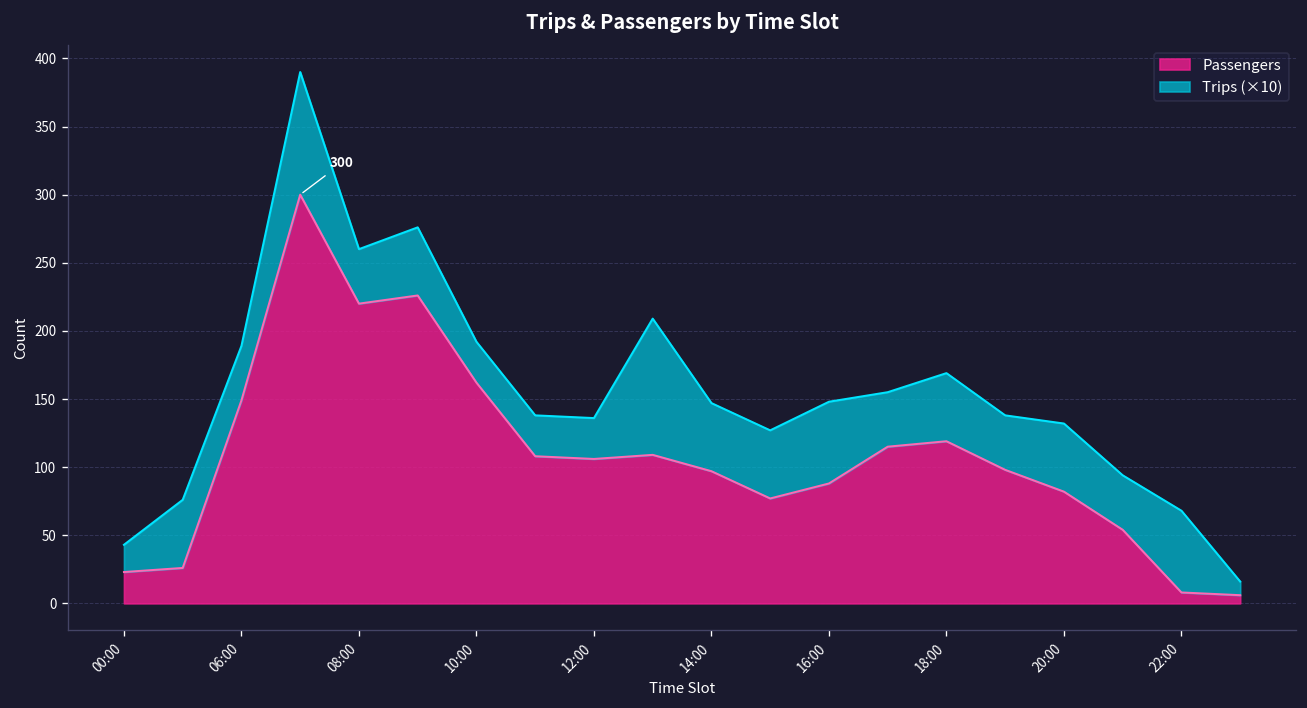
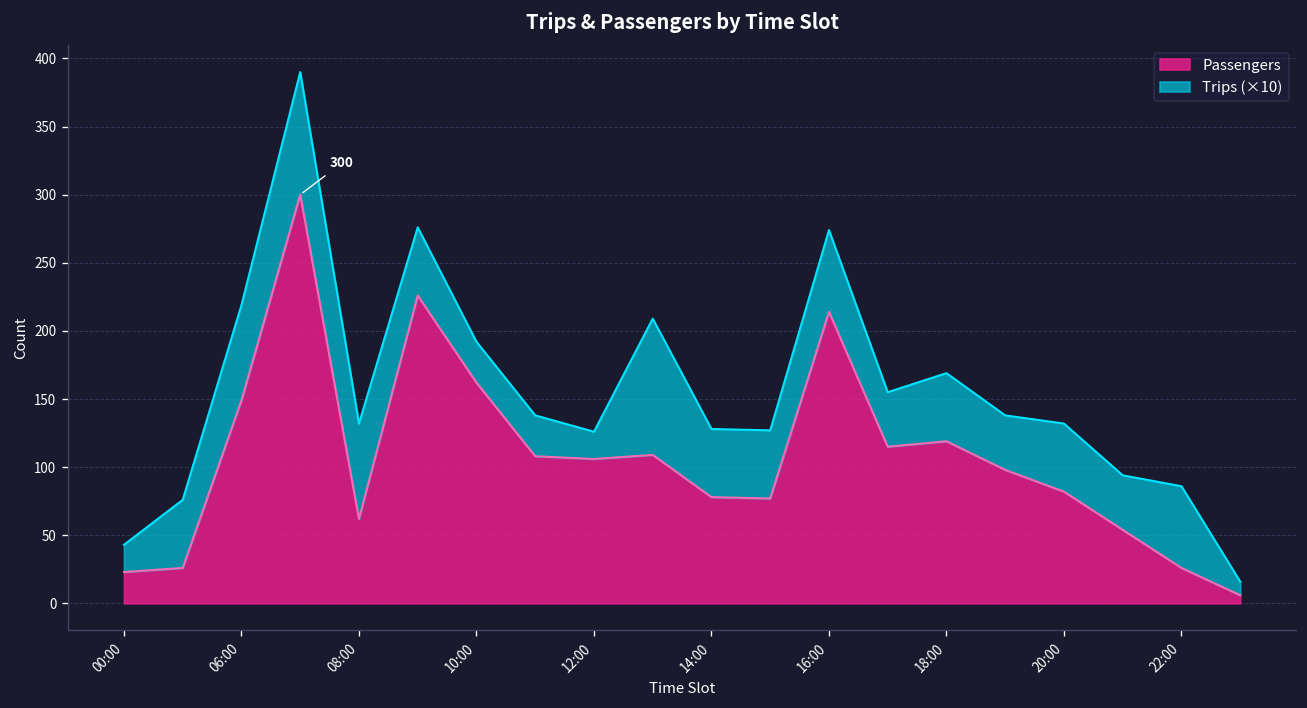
Trips (×10), 06:00: 40 -> 70
Passengers, 08:00: 220 -> 62
Trips (×10), 08:00: 40 -> 70
Trips (×10), 12:00: 30 -> 20
Passengers, 14:00: 97 -> 78
Passengers, 16:00: 88 -> 214
Passengers, 22:00: 8 -> 26
